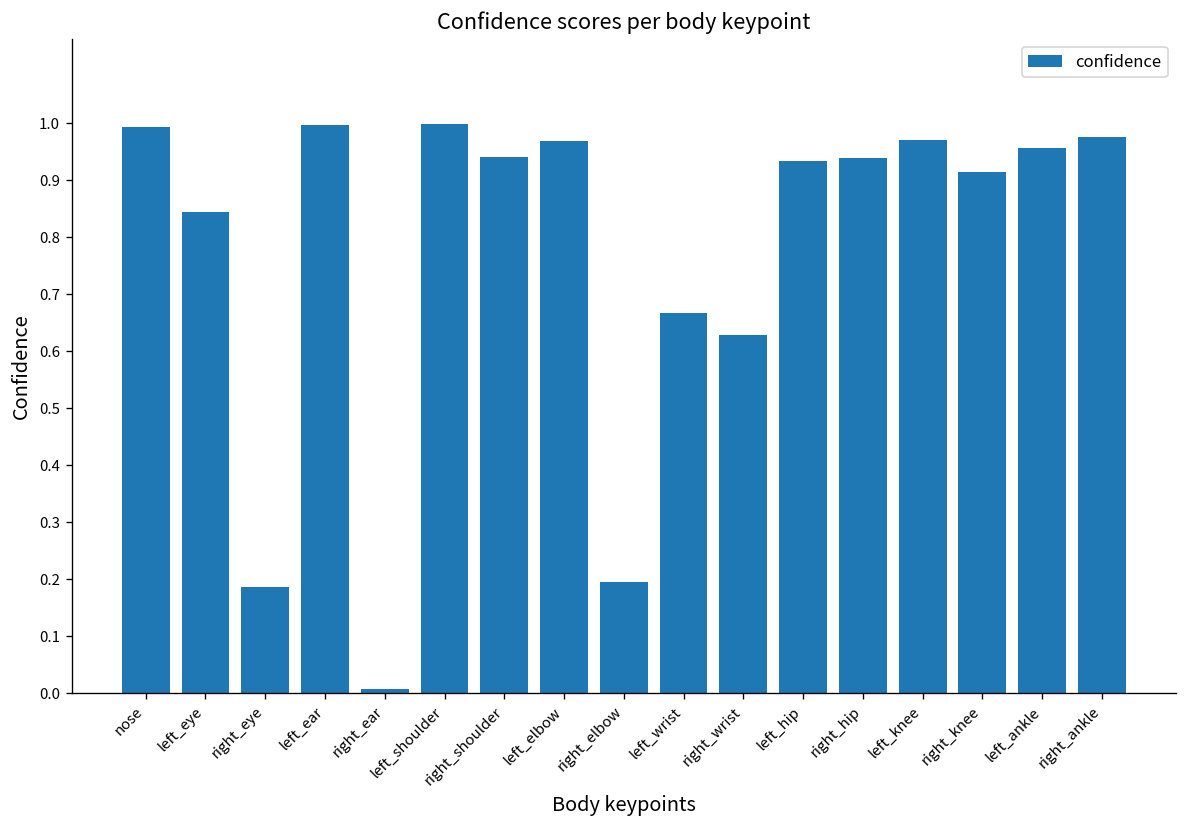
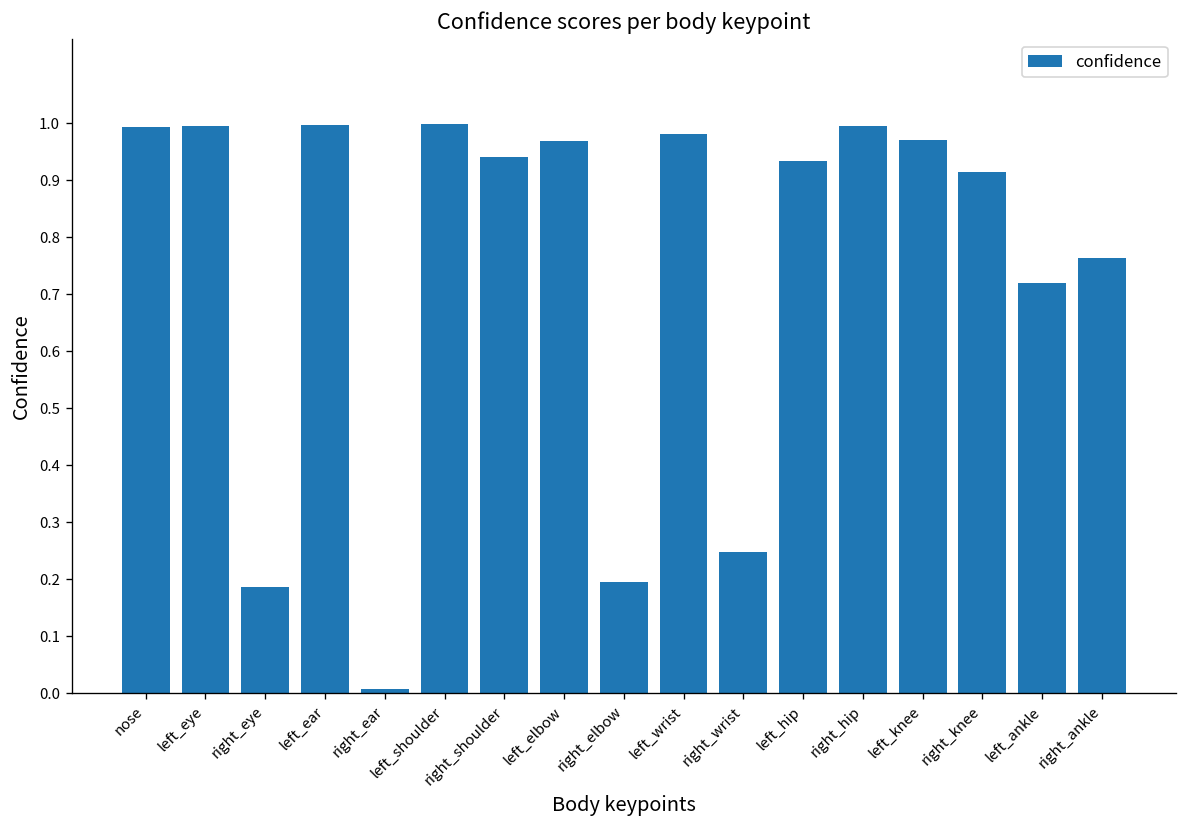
left_eye: 0.84 -> 0.99
left_wrist: 0.67 -> 0.98
right_wrist: 0.63 -> 0.25
right_hip: 0.94 -> 1.00
left_ankle: 0.96 -> 0.72
right_ankle: 0.98 -> 0.76
